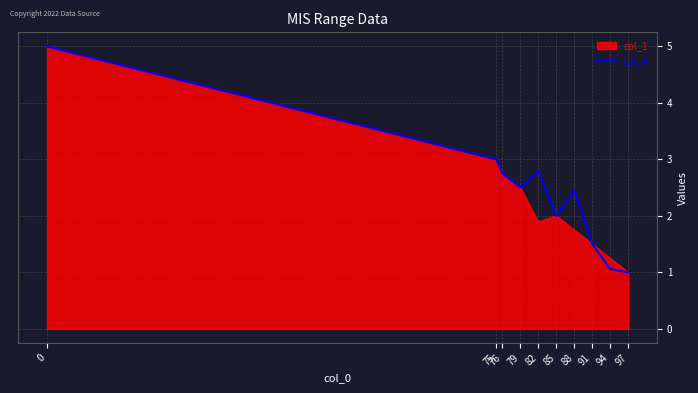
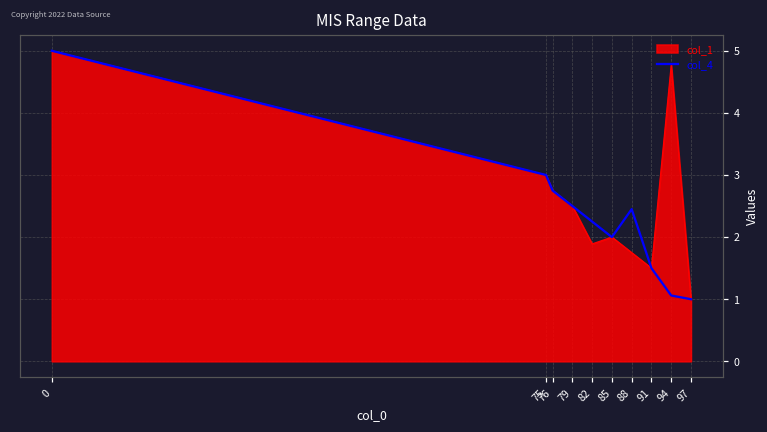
col_4, 82: 2.8 -> 2.3
col_1, 94: 1.3 -> 4.8
